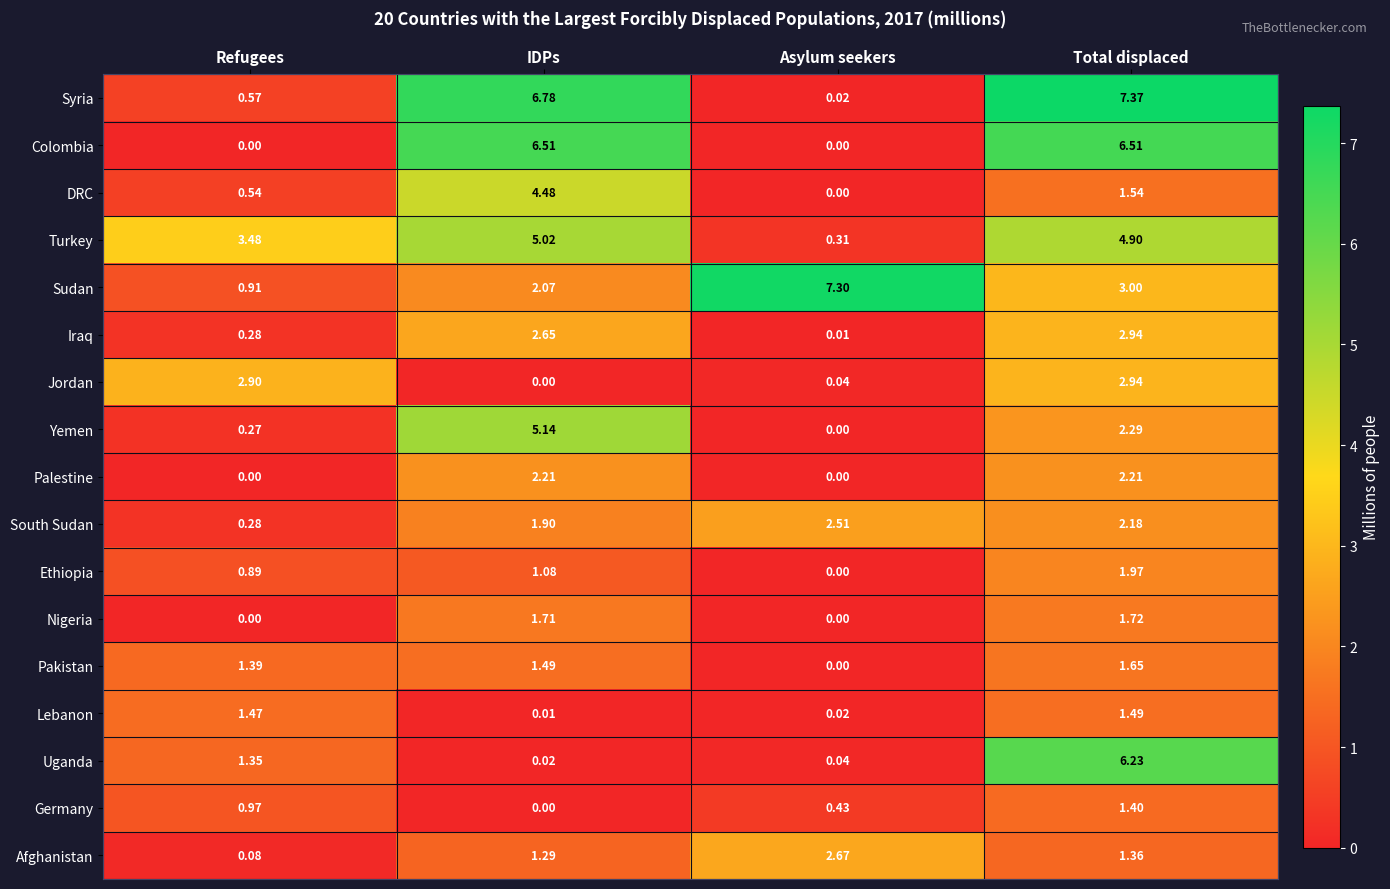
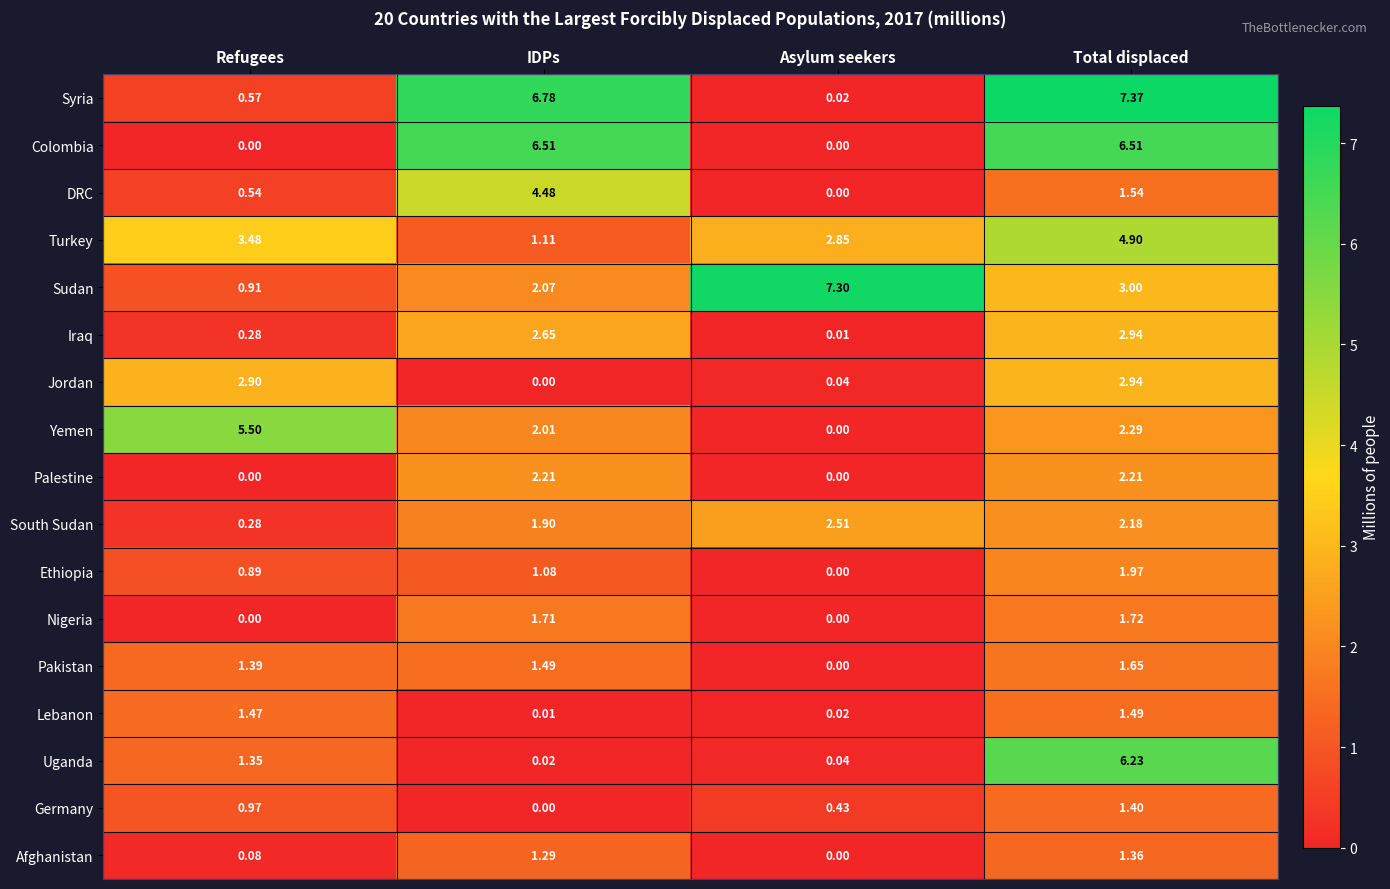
Turkey, IDPs: 5.02 -> 1.11
Turkey, Asylum seekers: 0.31 -> 2.85
Yemen, Refugees: 0.27 -> 5.50
Yemen, IDPs: 5.14 -> 2.01
Afghanistan, Asylum seekers: 2.67 -> 0.00
